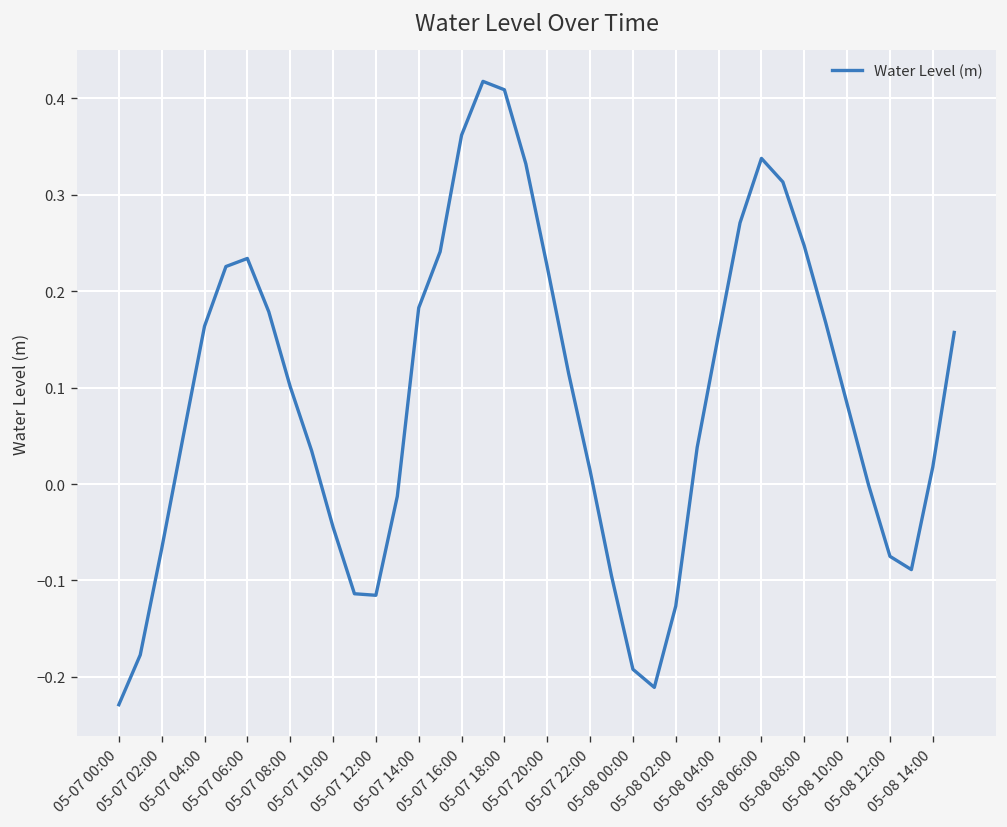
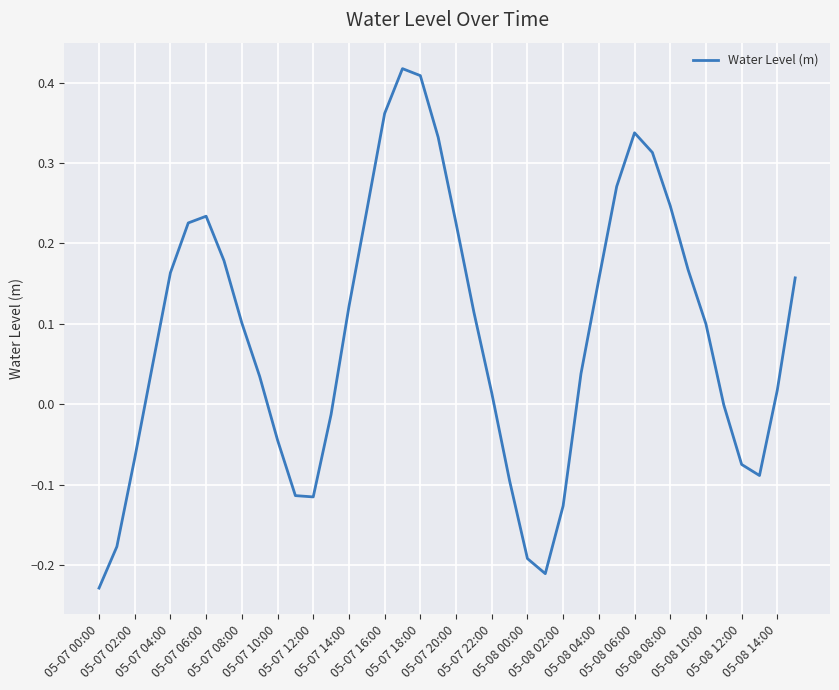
05-07 14:00: 0.18 -> 0.12
05-08 10:00: 0.08 -> 0.10
